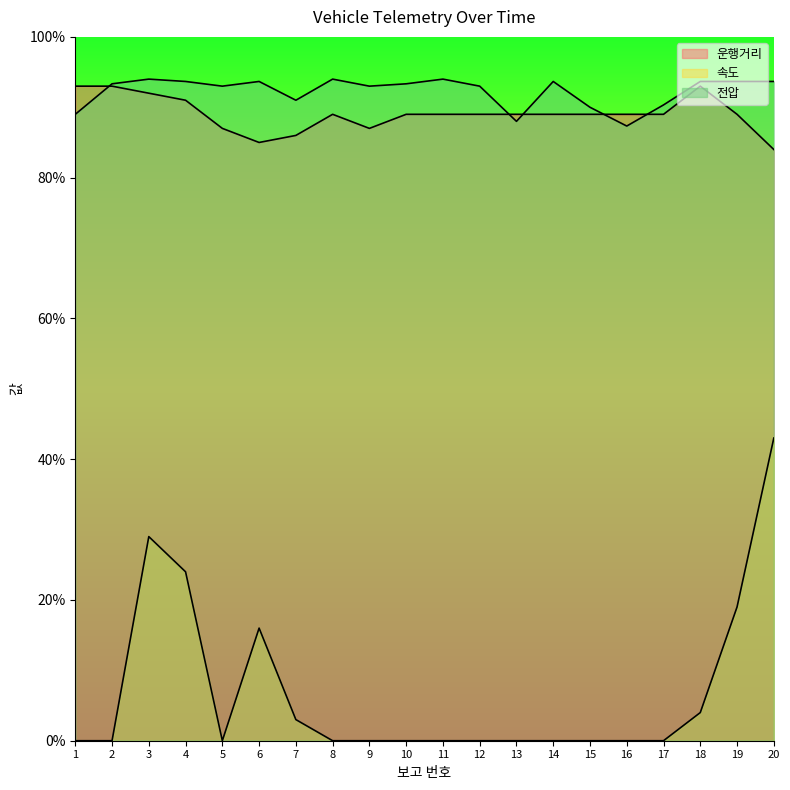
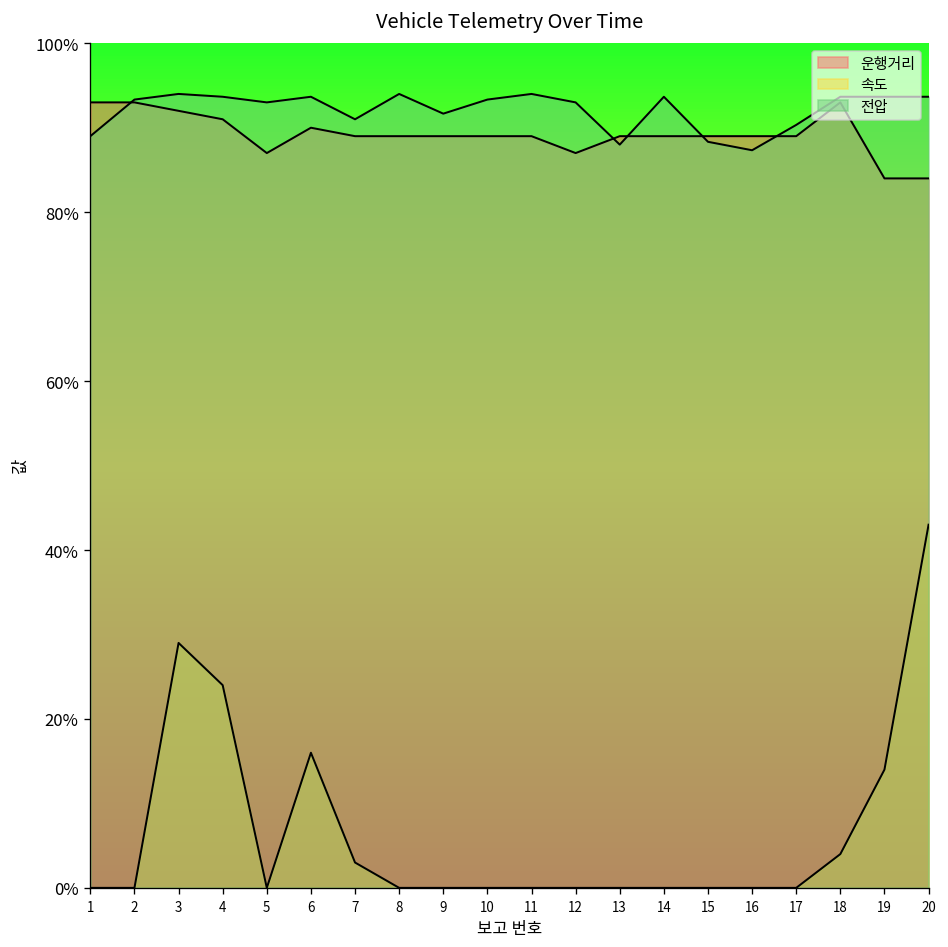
운행거리, 6: 85% -> 90%
운행거리, 7: 86% -> 89%
운행거리, 9: 87% -> 89%
전압, 9: 93% -> 92%
운행거리, 12: 89% -> 87%
전압, 15: 90% -> 88%
운행거리, 19: 89% -> 84%
속도, 19: 19% -> 14%
